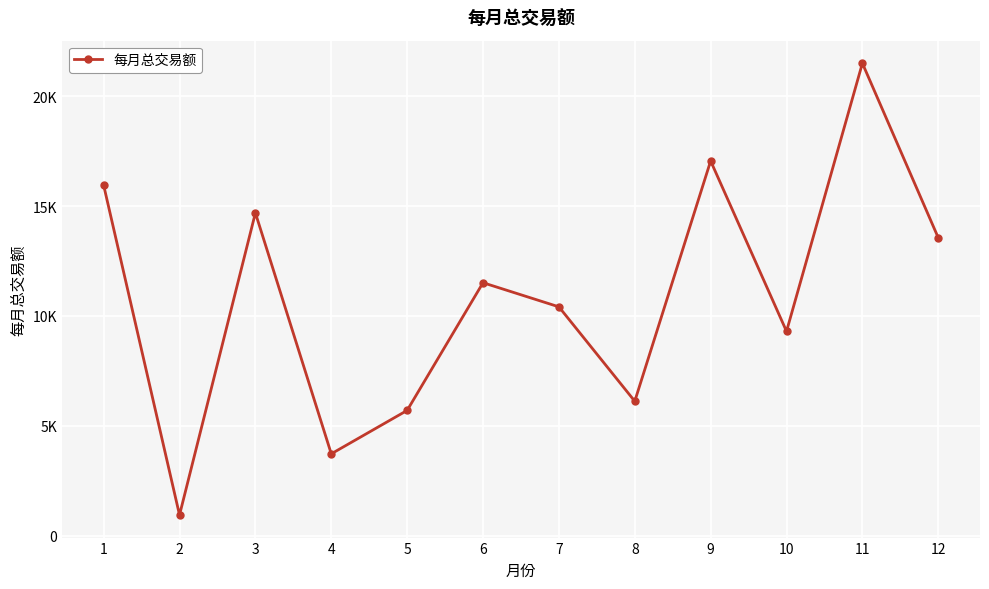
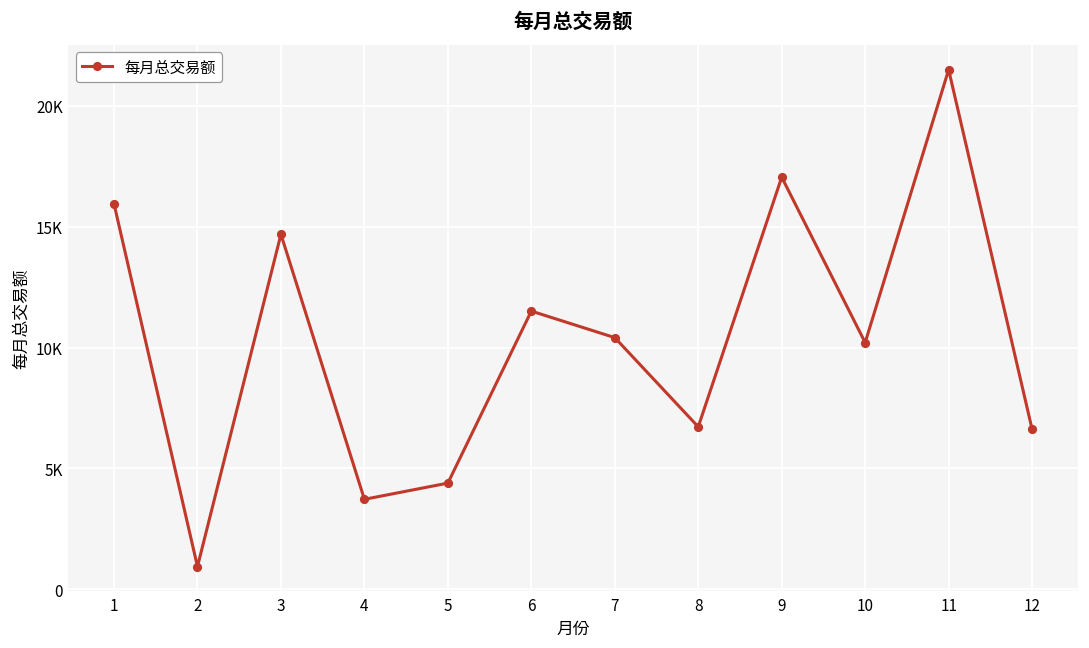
5: 5700 -> 4400
8: 6100 -> 6700
10: 9300 -> 10200
12: 13600 -> 6600
